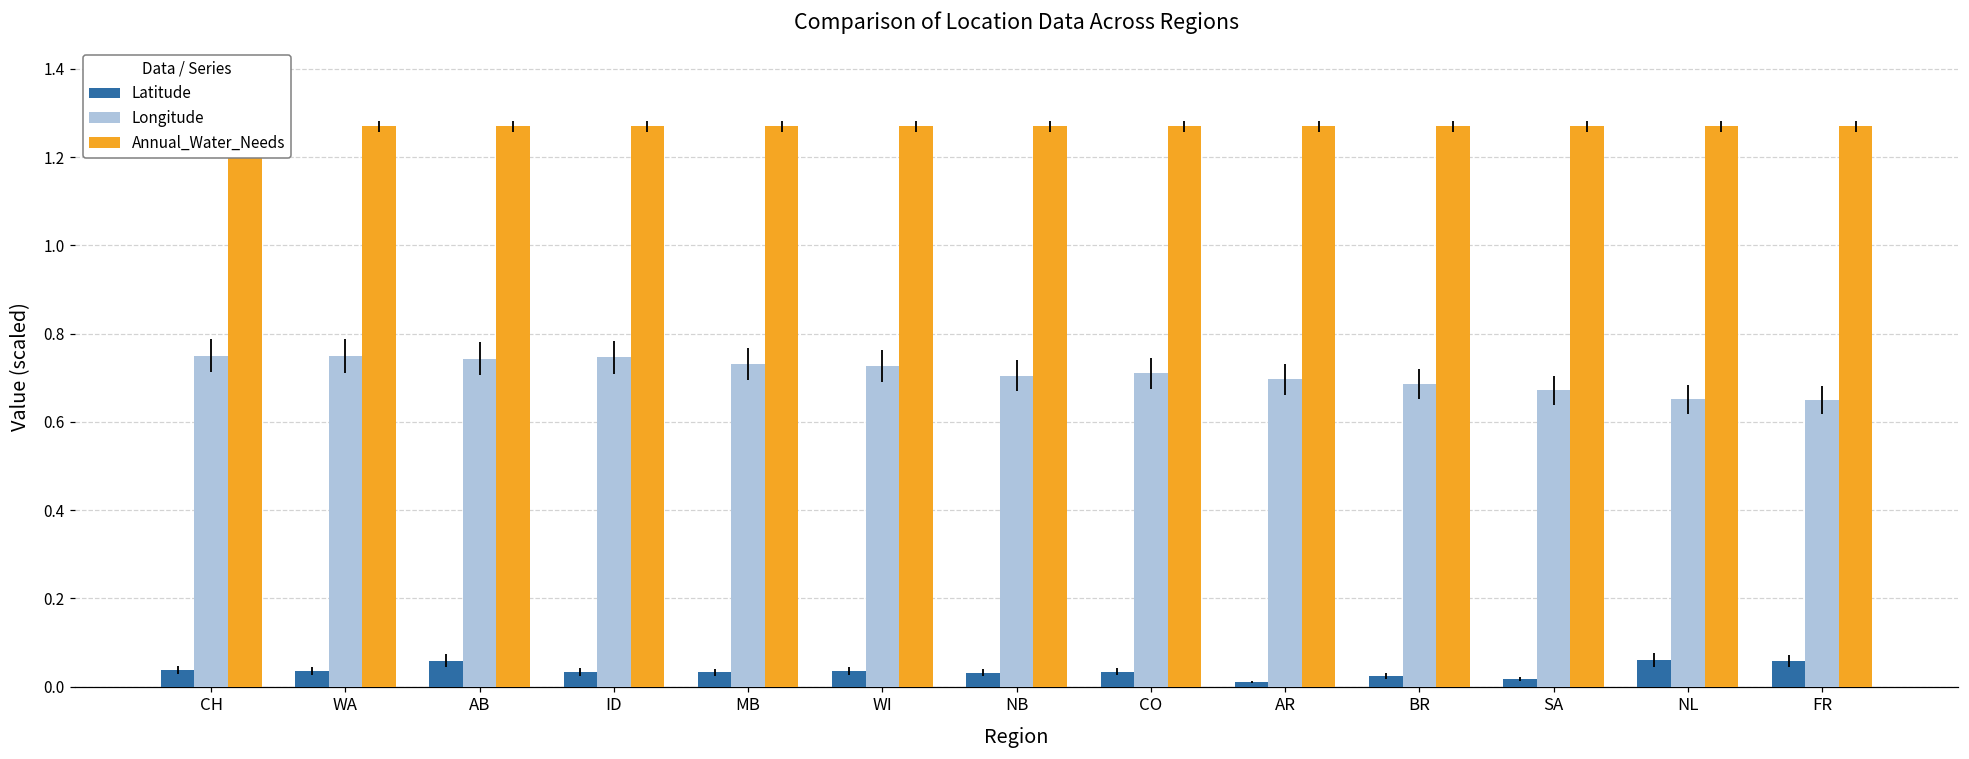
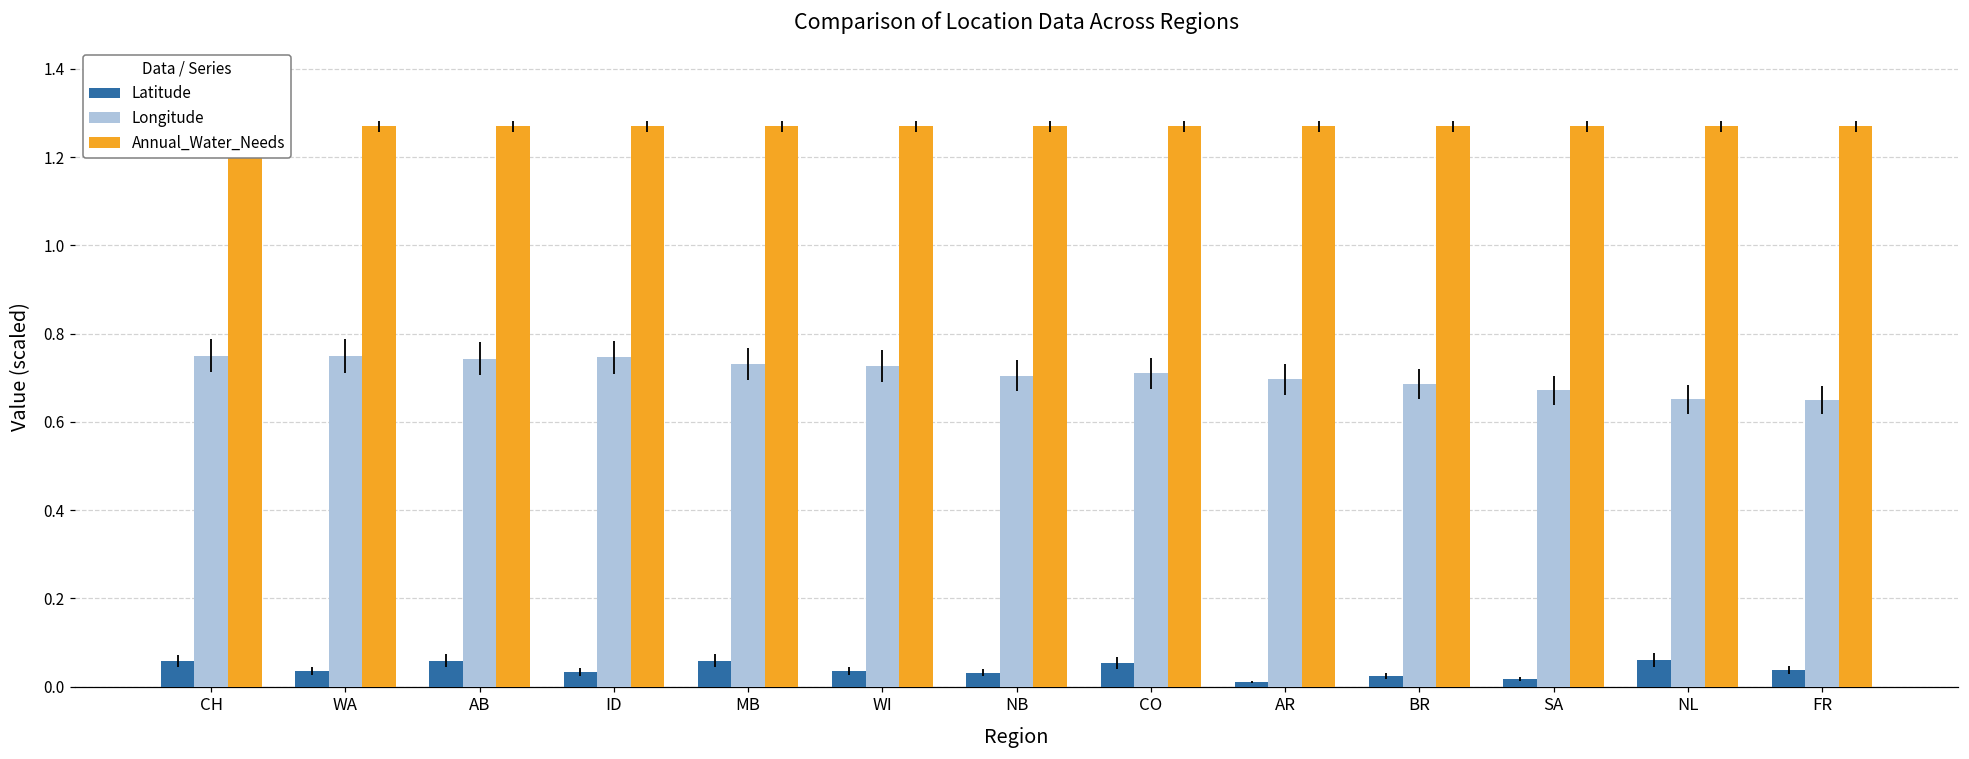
Latitude, CH: 0.04 -> 0.06
Latitude, MB: 0.03 -> 0.06
Latitude, CO: 0.03 -> 0.05
Latitude, FR: 0.06 -> 0.04
